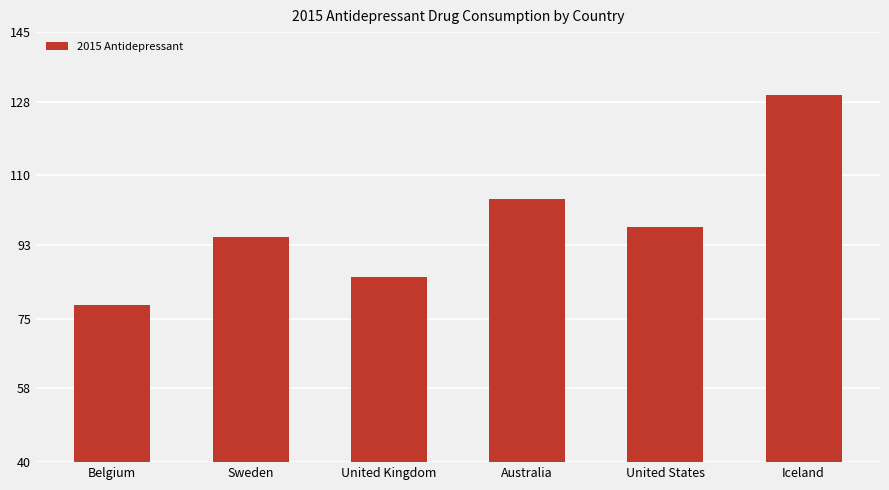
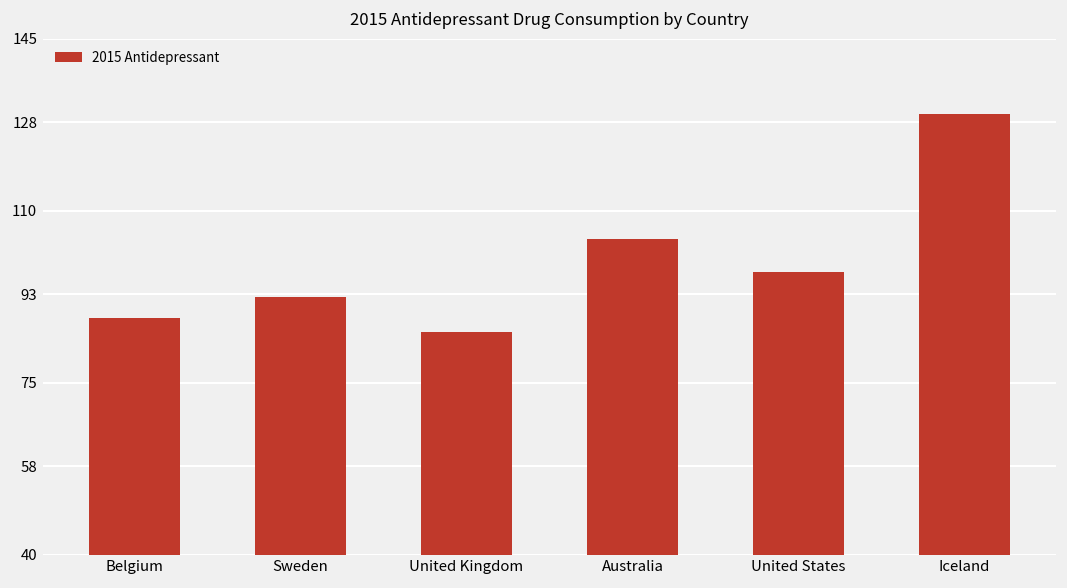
Belgium: 78 -> 88
Sweden: 95 -> 93
